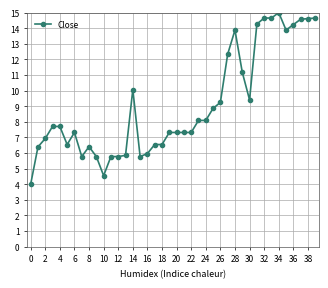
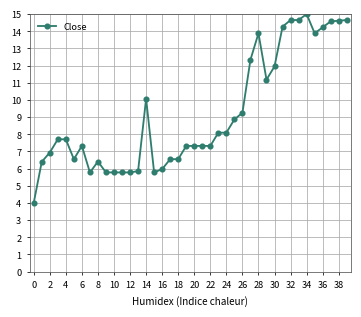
10: 4.6 -> 5.8
30: 9.4 -> 12.0
